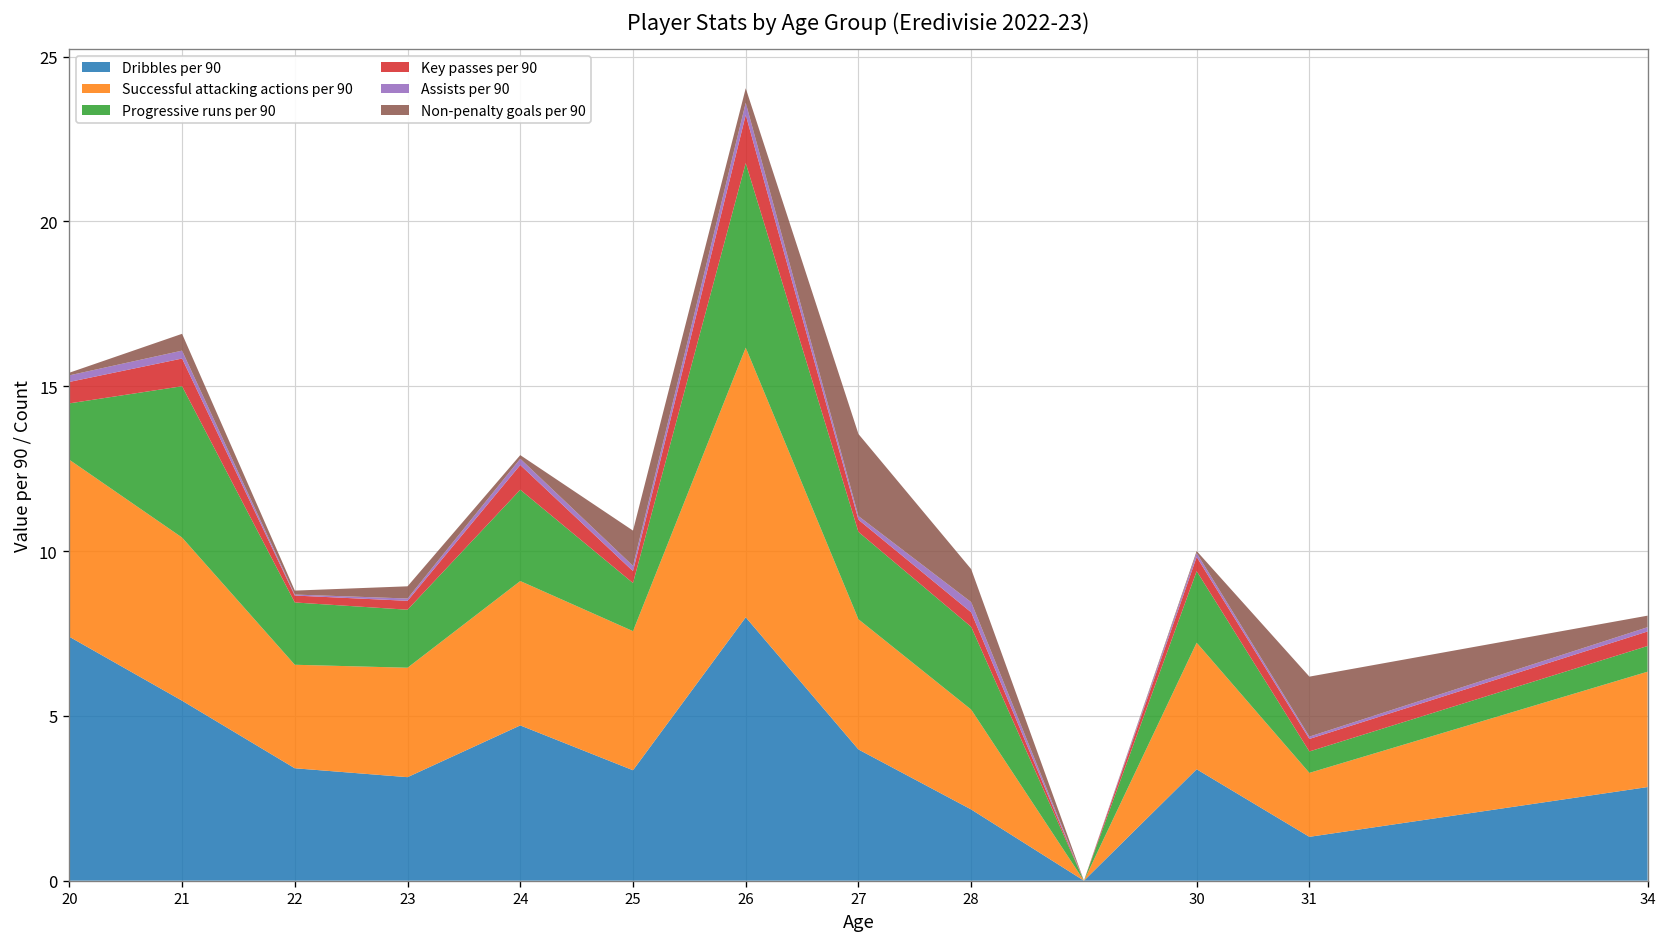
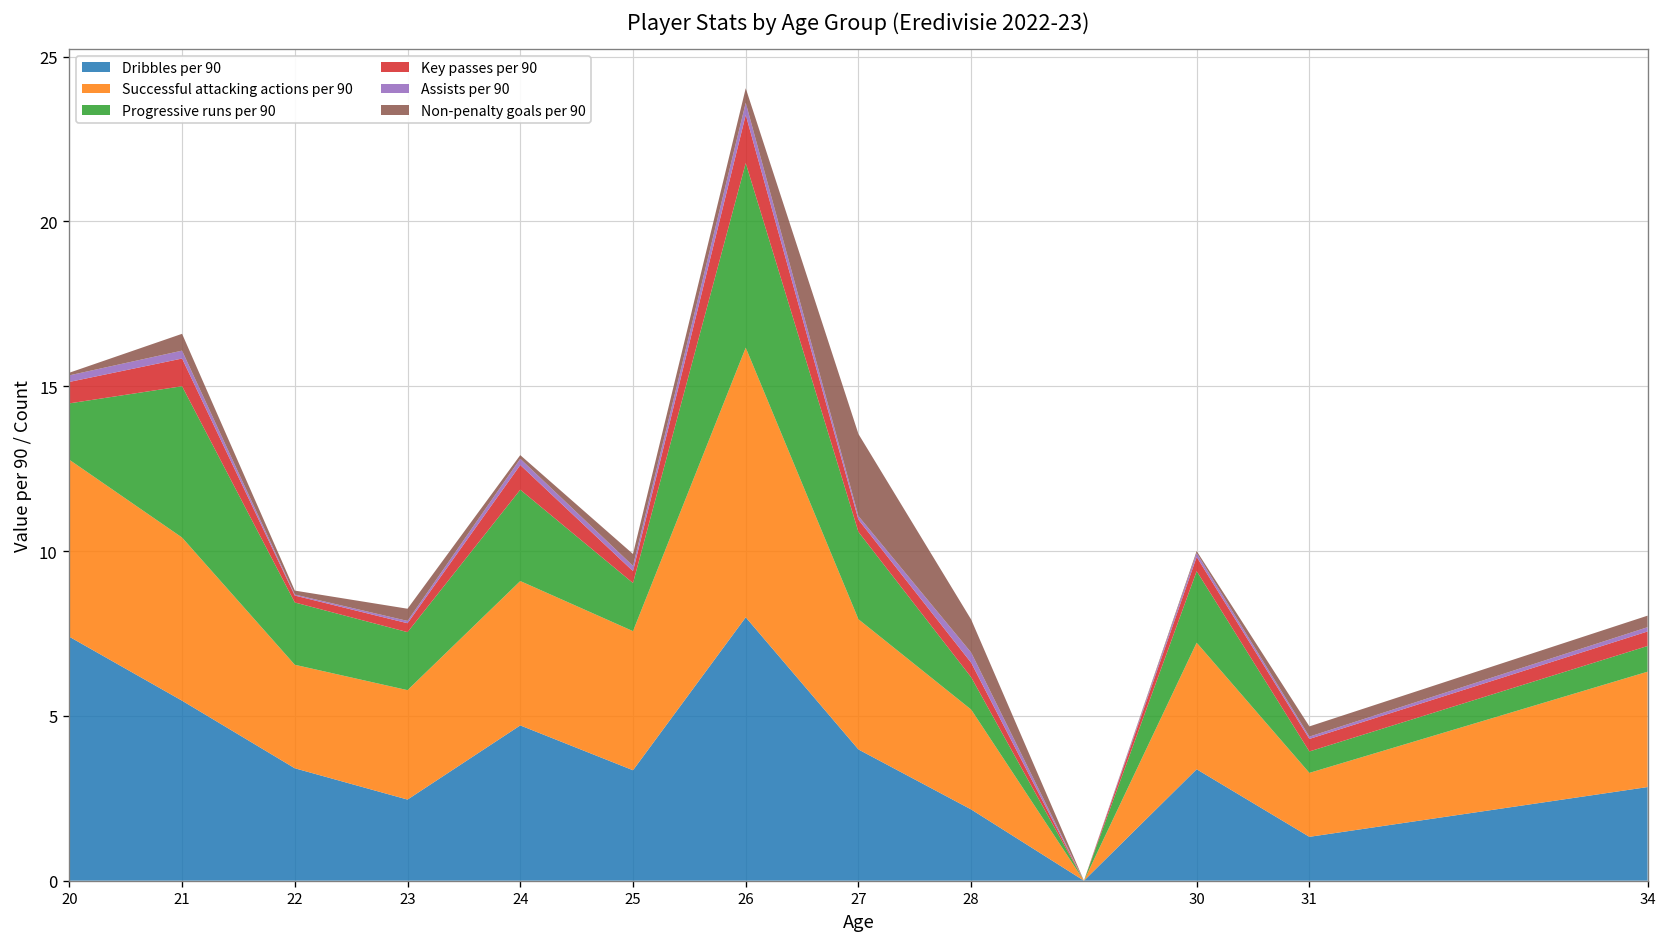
Dribbles per 90, 23: 3.1 -> 2.5
Non-penalty goals per 90, 25: 1.1 -> 0.4
Progressive runs per 90, 28: 2.5 -> 1.0
Non-penalty goals per 90, 31: 1.8 -> 0.3
